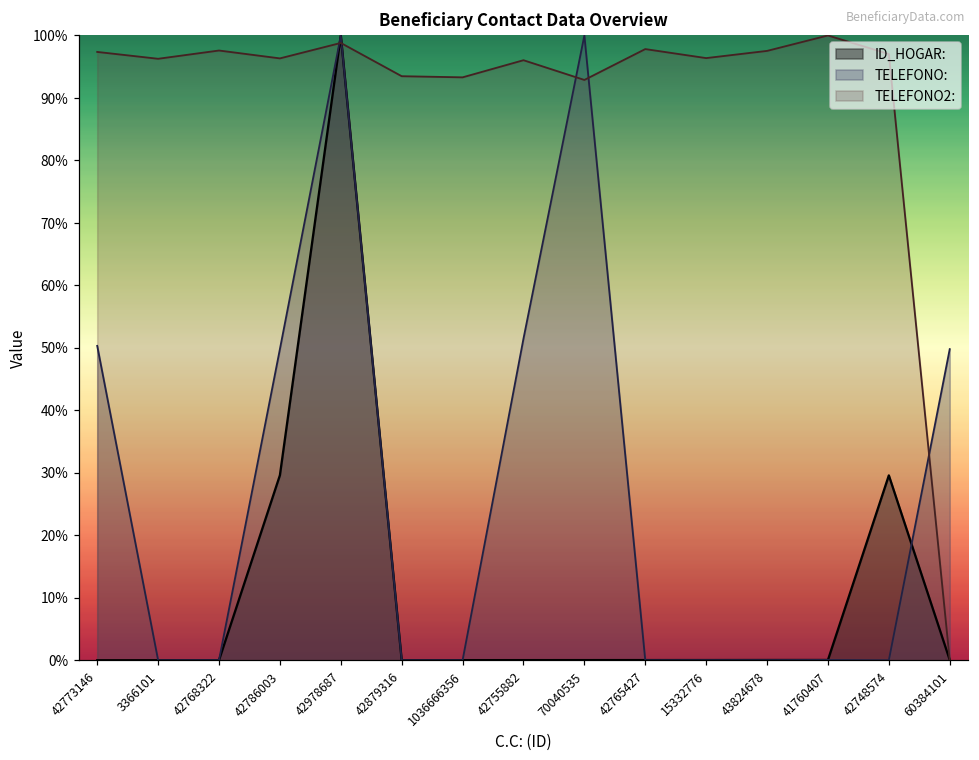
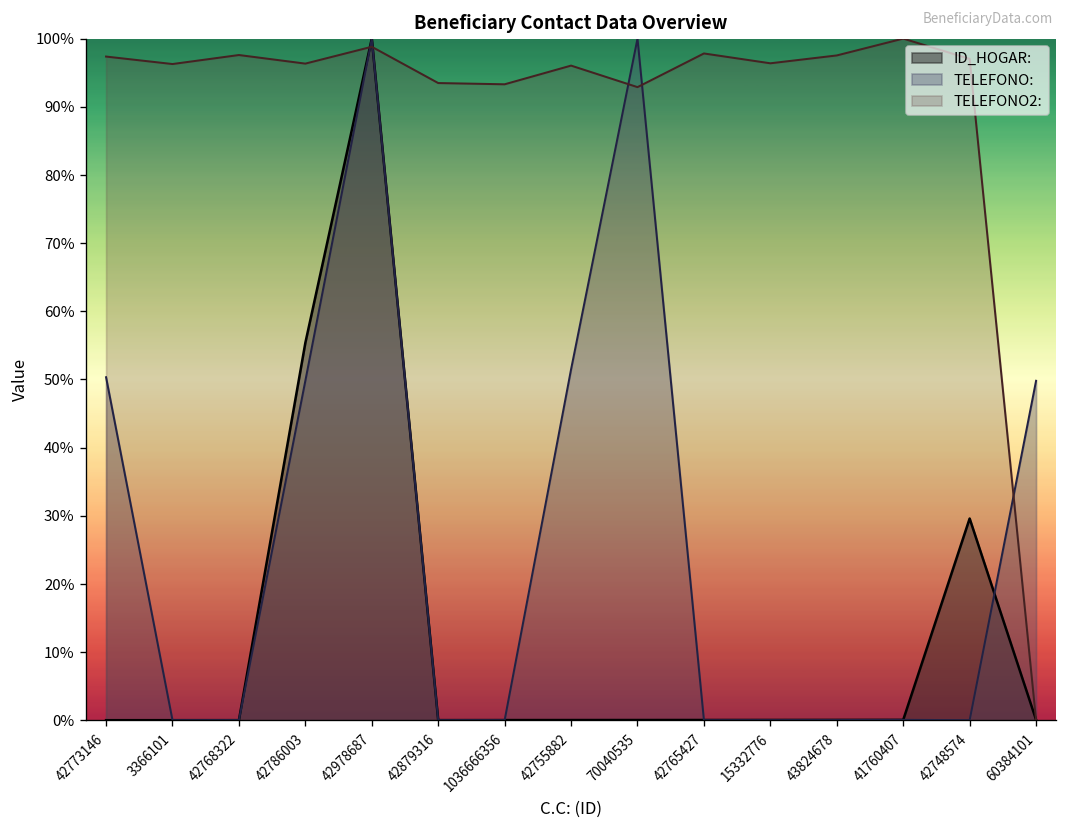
ID_HOGAR:, 42786003: 30% -> 55%
